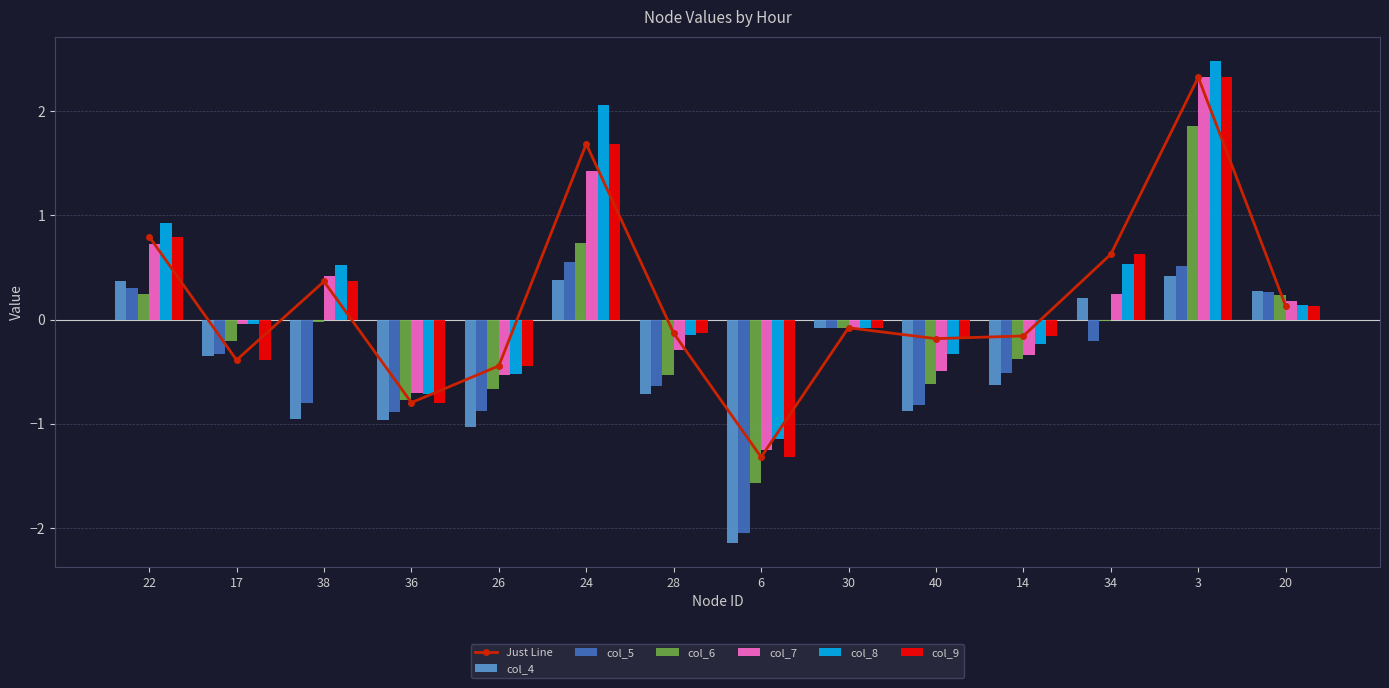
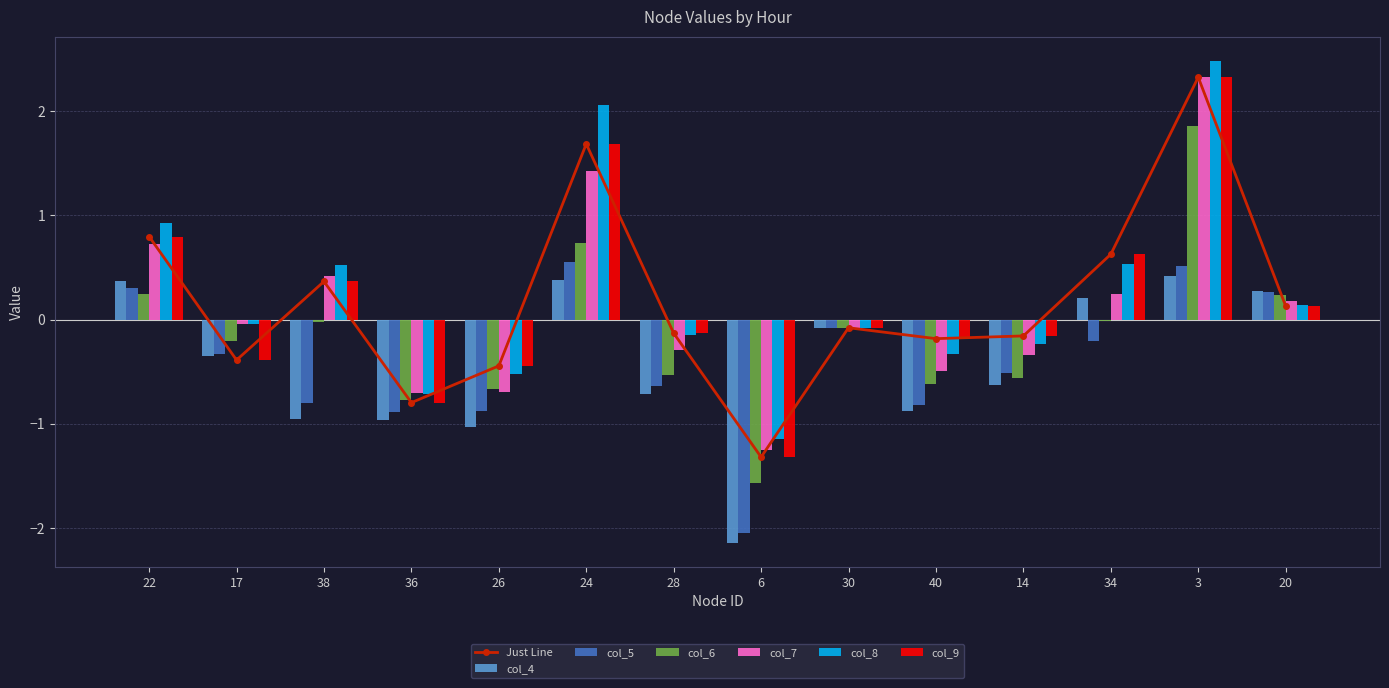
col_7, 26: -0.54 -> -0.70
col_6, 14: -0.38 -> -0.56
